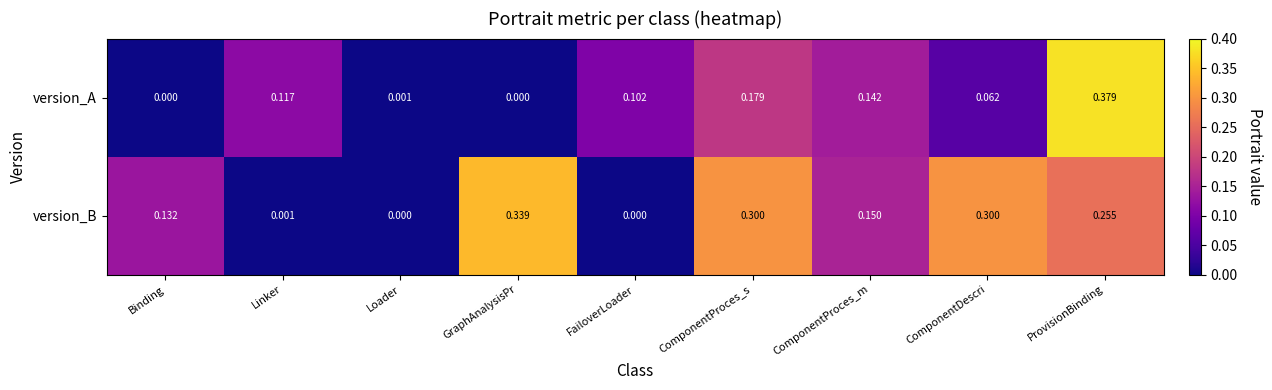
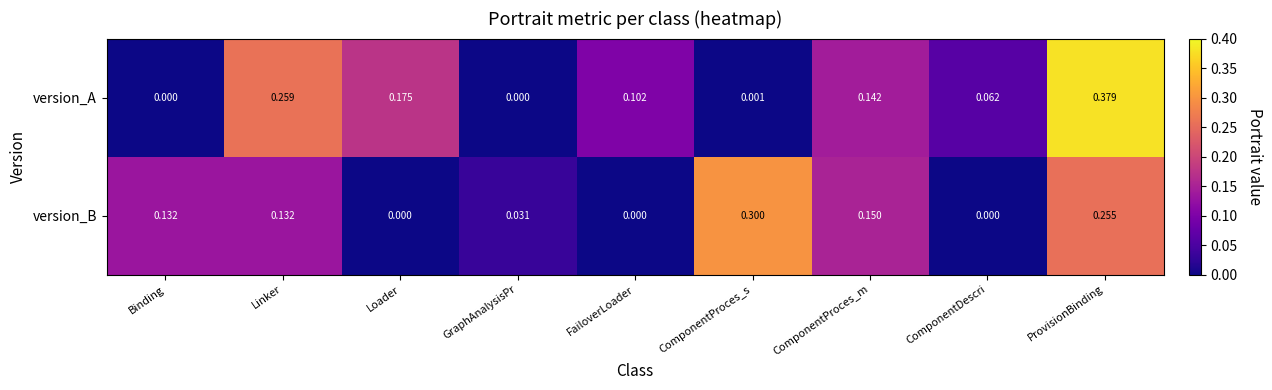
version_A, Linker: 0.117 -> 0.259
version_A, Loader: 0.001 -> 0.175
version_A, ComponentProces_s: 0.179 -> 0.001
version_B, Linker: 0.001 -> 0.132
version_B, GraphAnalysisPr: 0.339 -> 0.031
version_B, ComponentDescri: 0.300 -> 0.000
